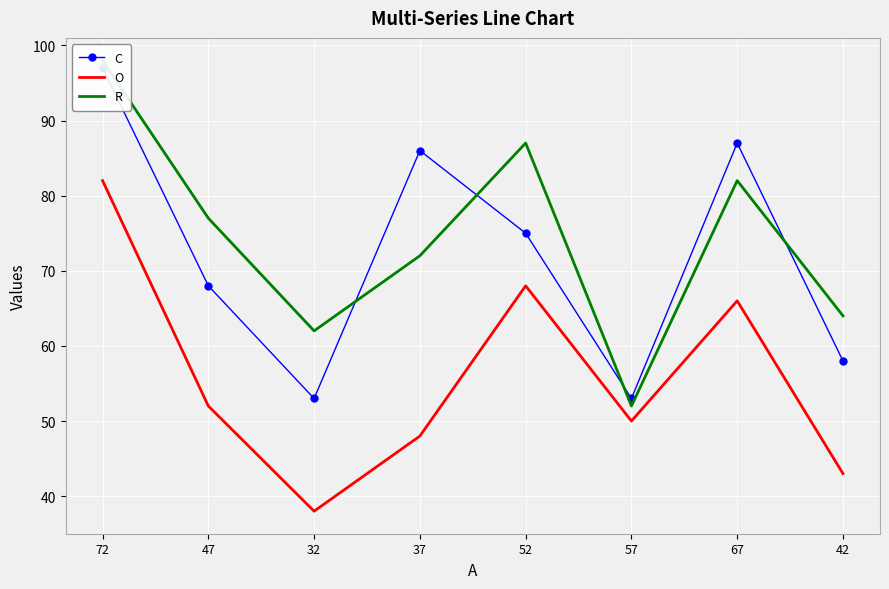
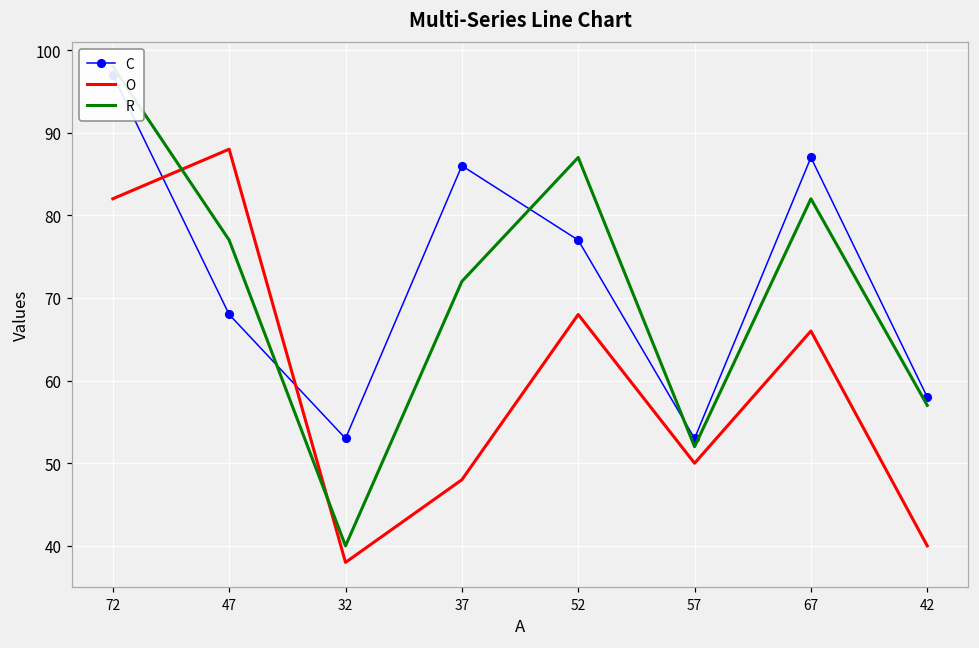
O, 47: 52 -> 88
R, 32: 62 -> 40
C, 52: 75 -> 77
O, 42: 43 -> 40
R, 42: 64 -> 57
